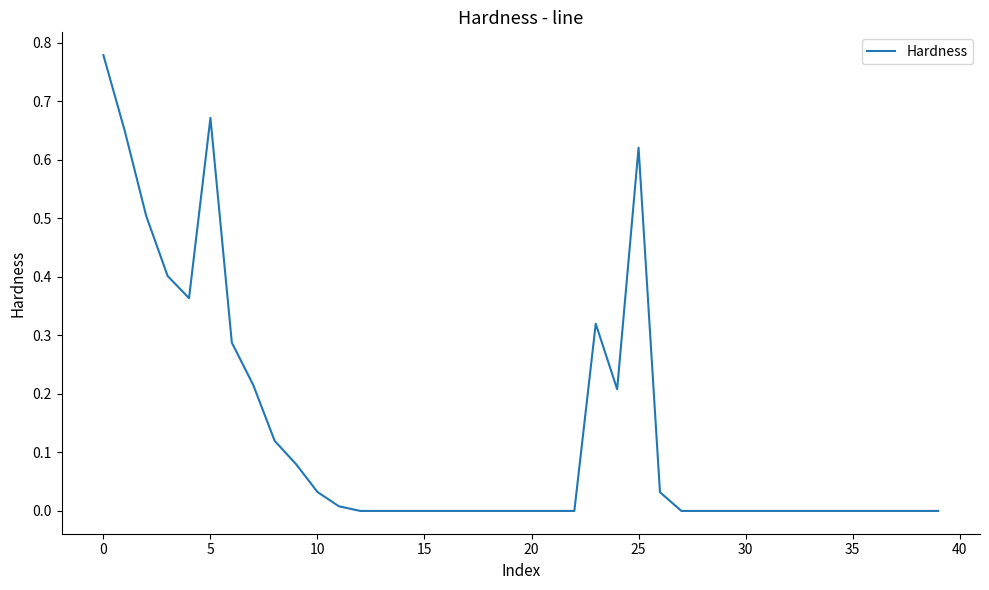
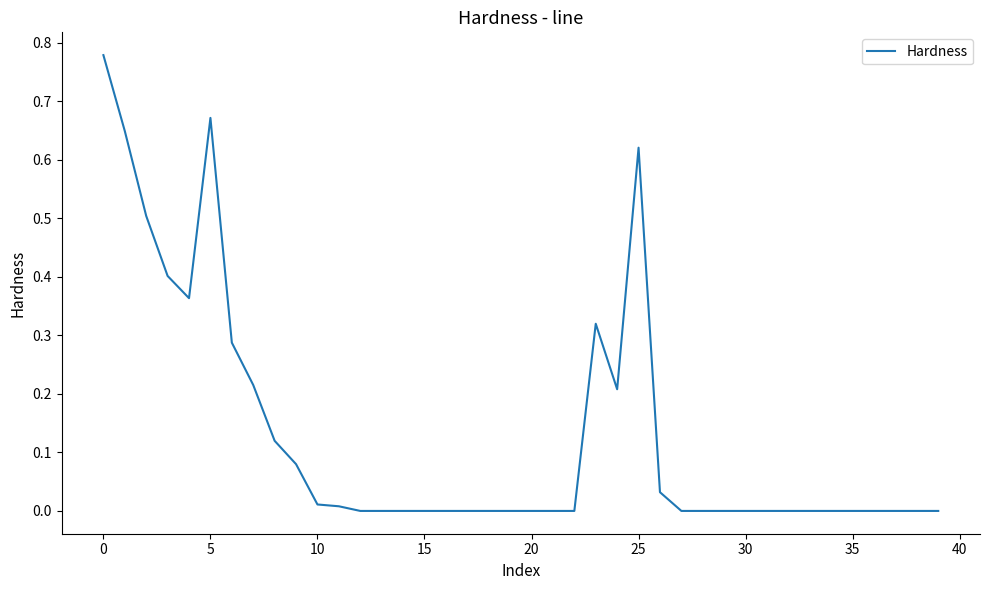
10: 0.03 -> 0.01
